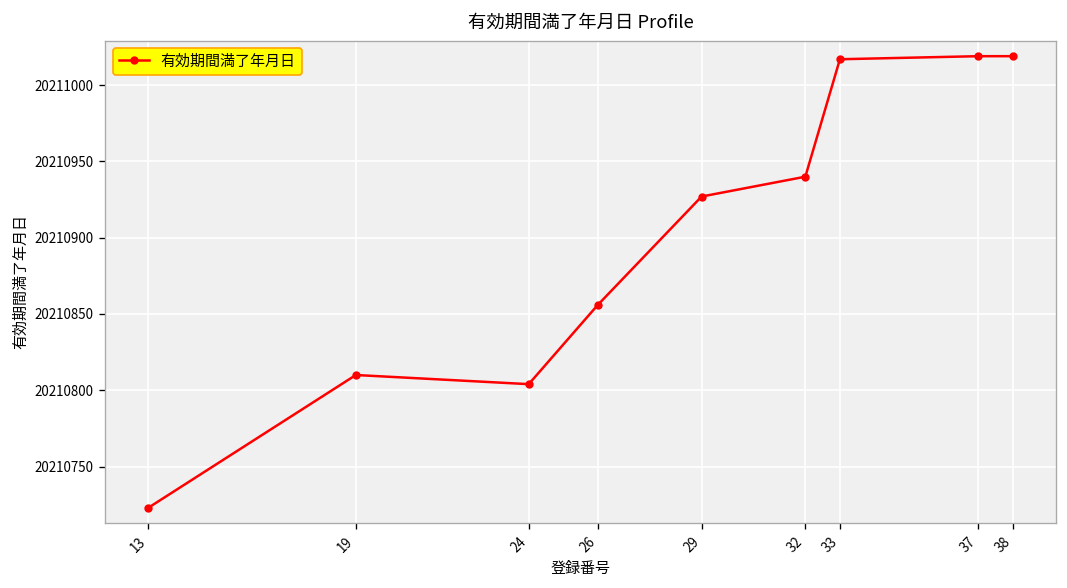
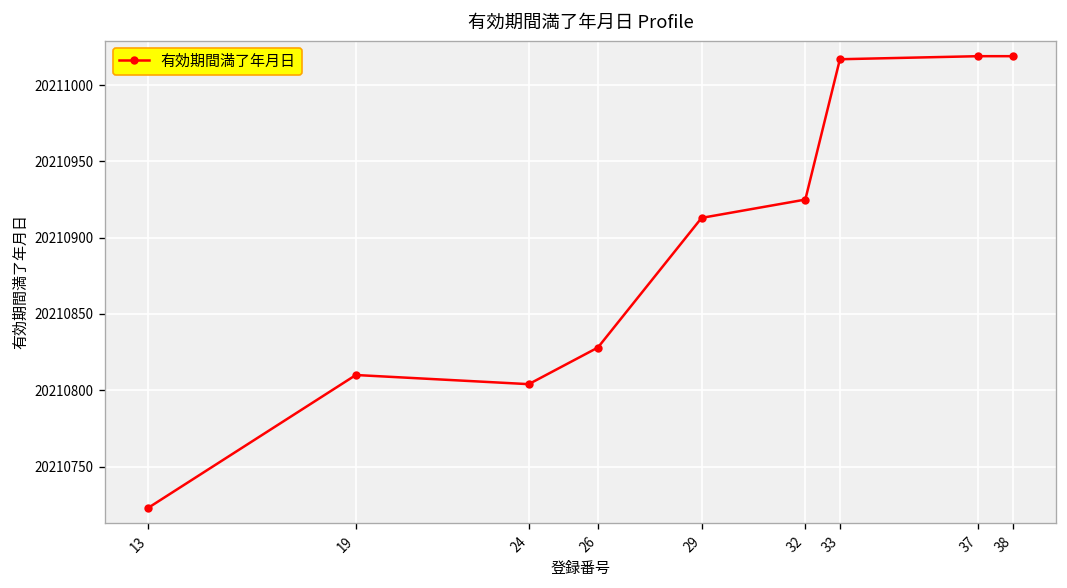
26: 20210856 -> 20210828
29: 20210927 -> 20210913
32: 20210940 -> 20210925
